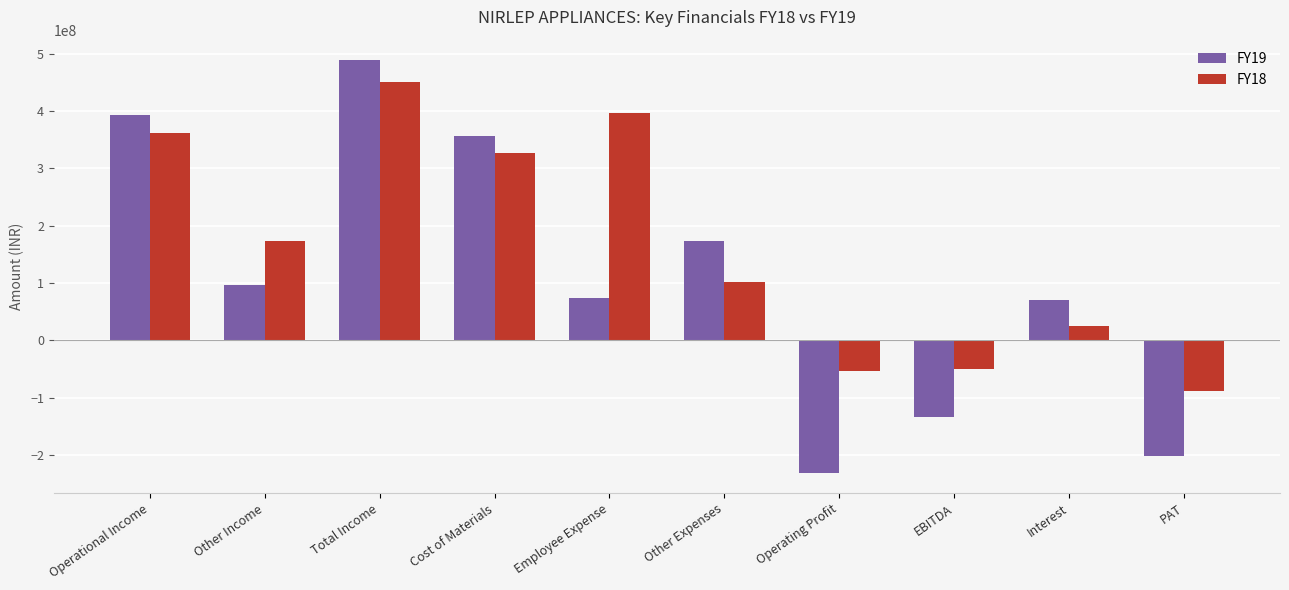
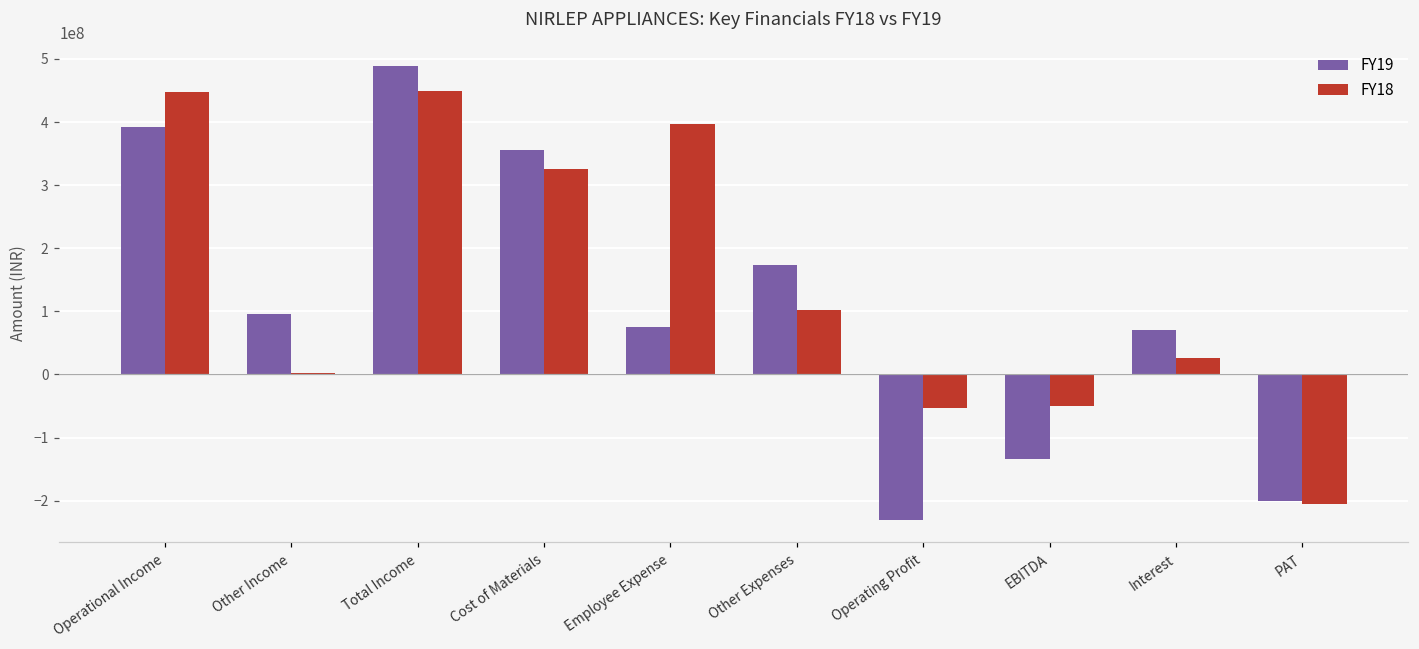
FY18, Operational Income: 360000000 -> 450000000
FY18, Other Income: 170000000 -> 0
FY18, PAT: -90000000 -> -200000000
